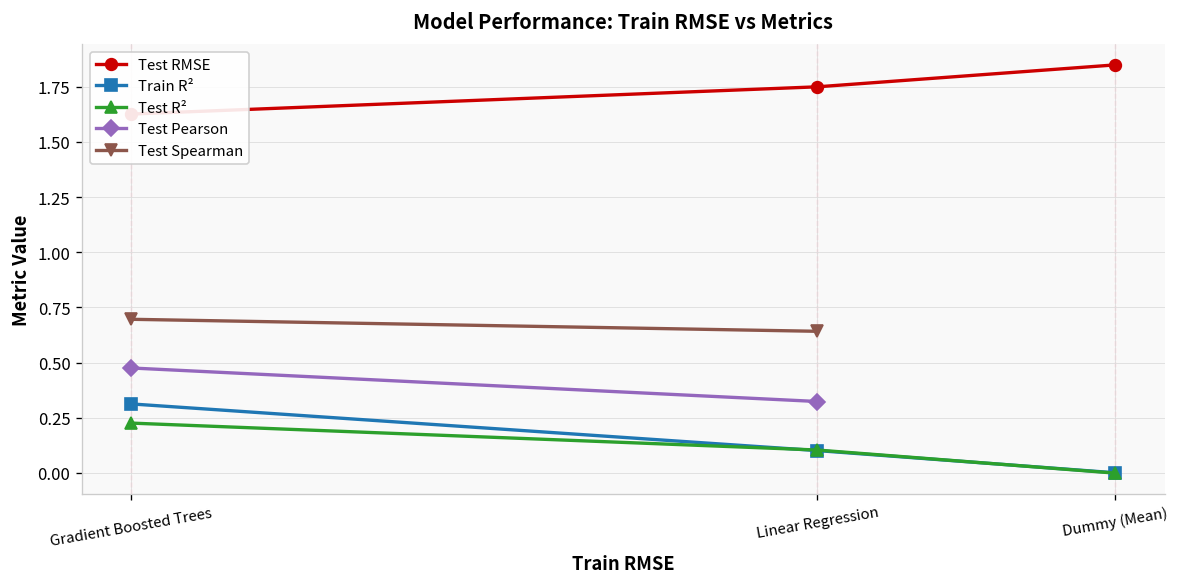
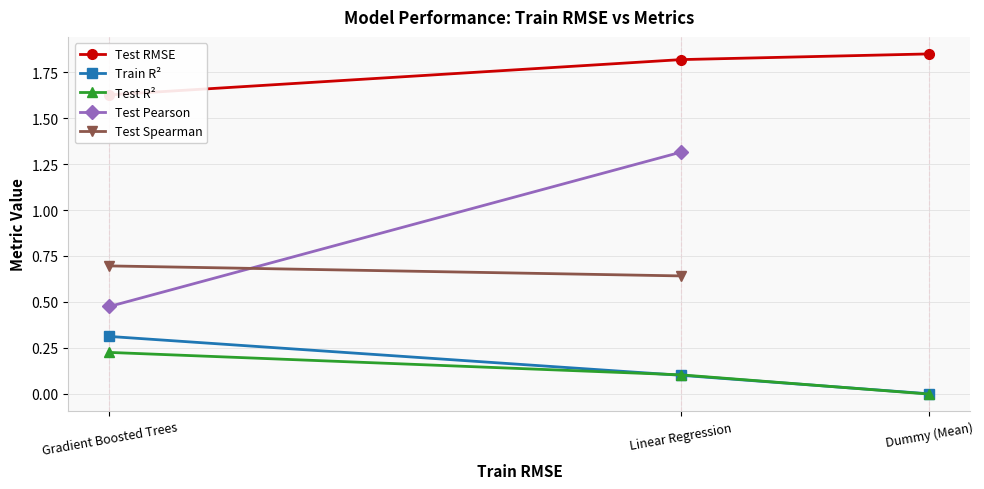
Test RMSE, Linear Regression: 1.75 -> 1.82
Test Pearson, Linear Regression: 0.32 -> 1.32
